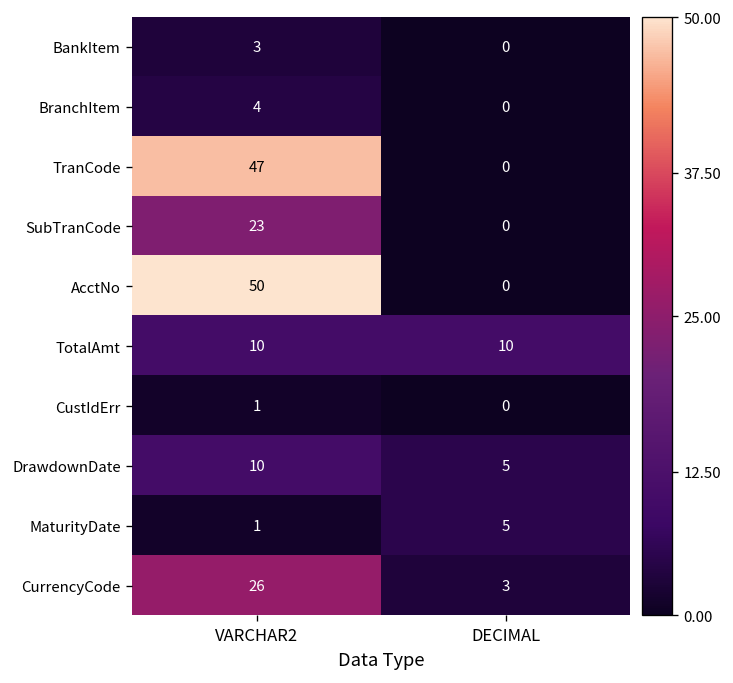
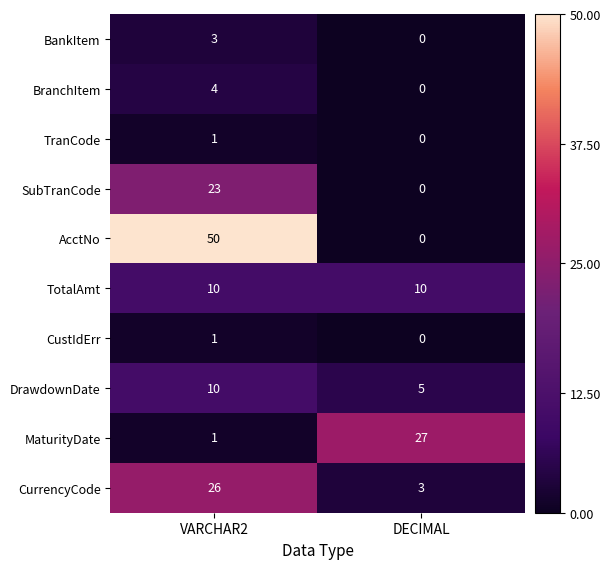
TranCode, VARCHAR2: 47 -> 1
MaturityDate, DECIMAL: 5 -> 27
